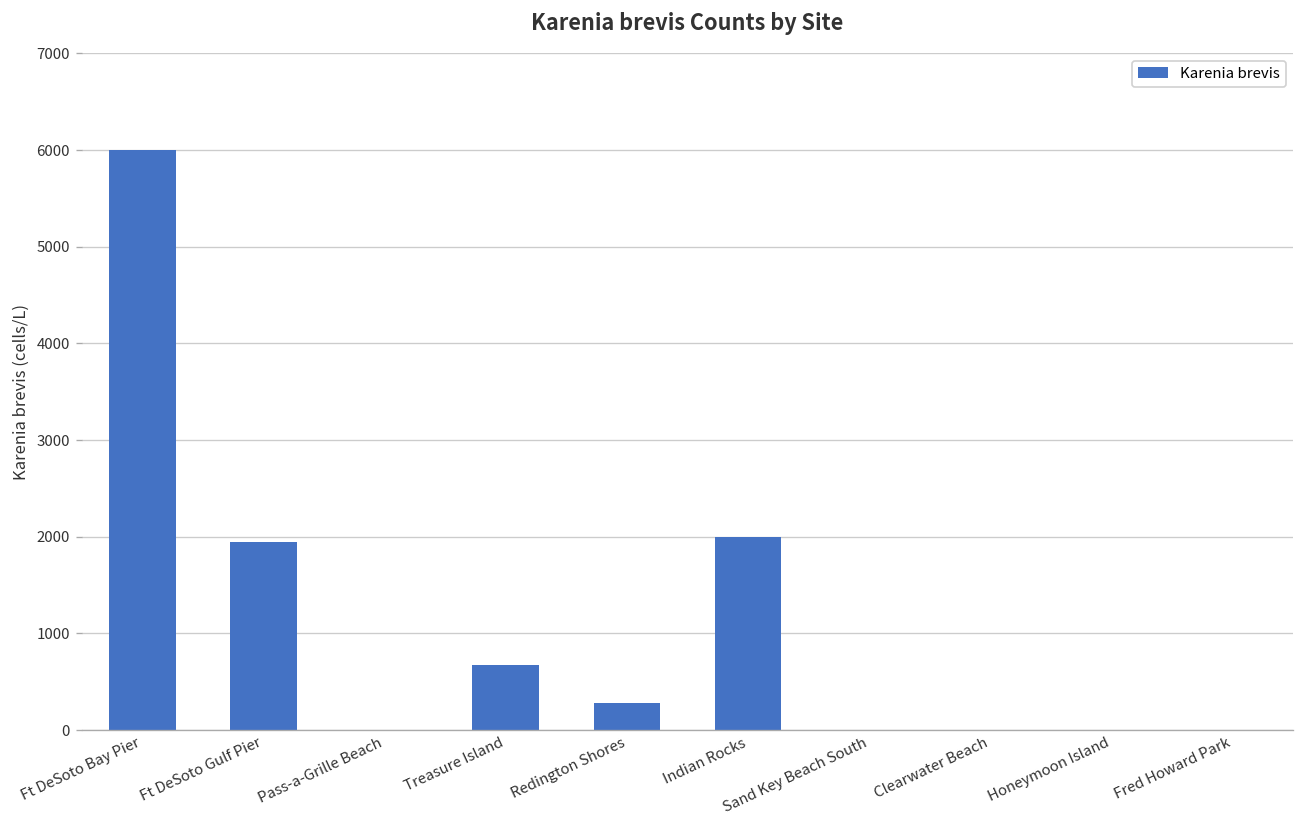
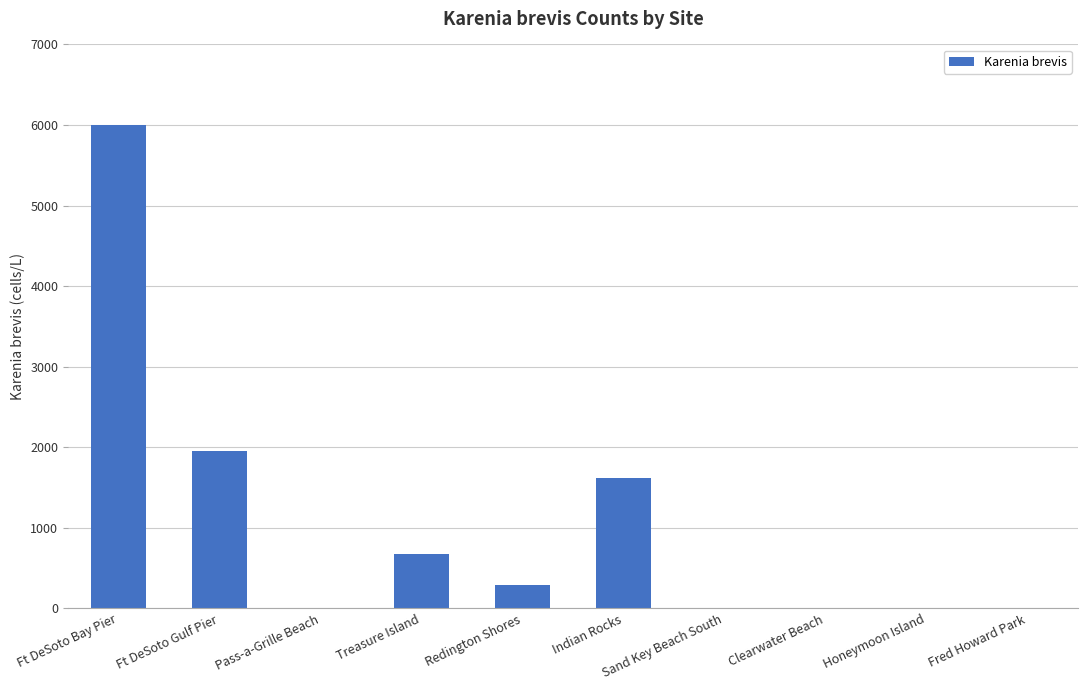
Indian Rocks: 2000 -> 1600
